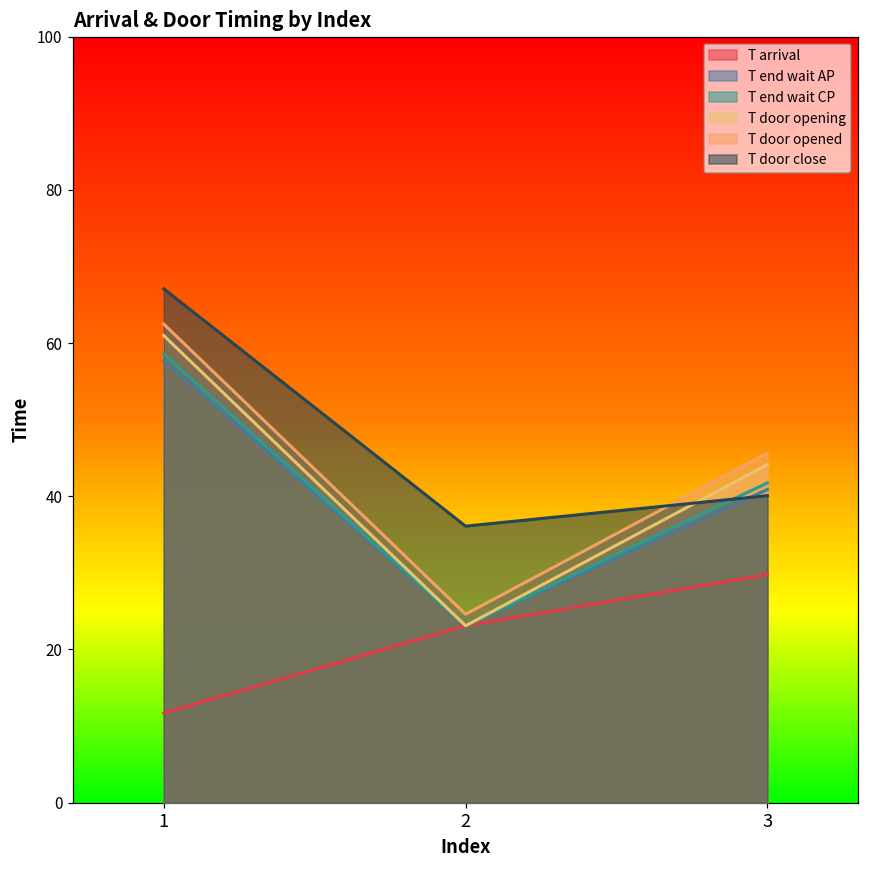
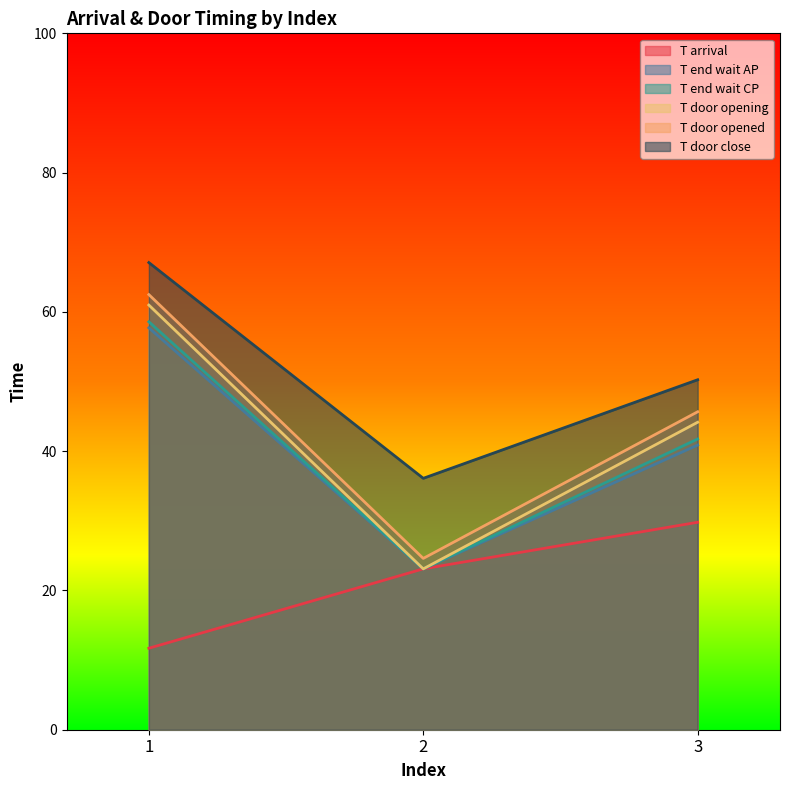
T door close, 3: 40 -> 50
